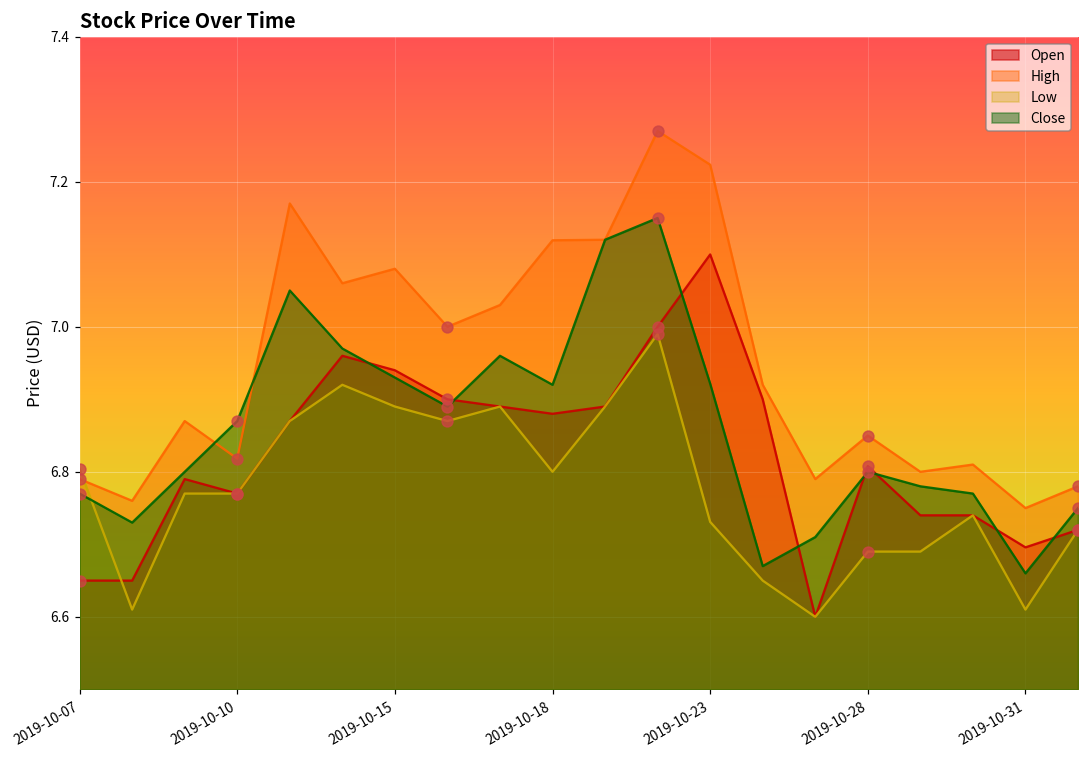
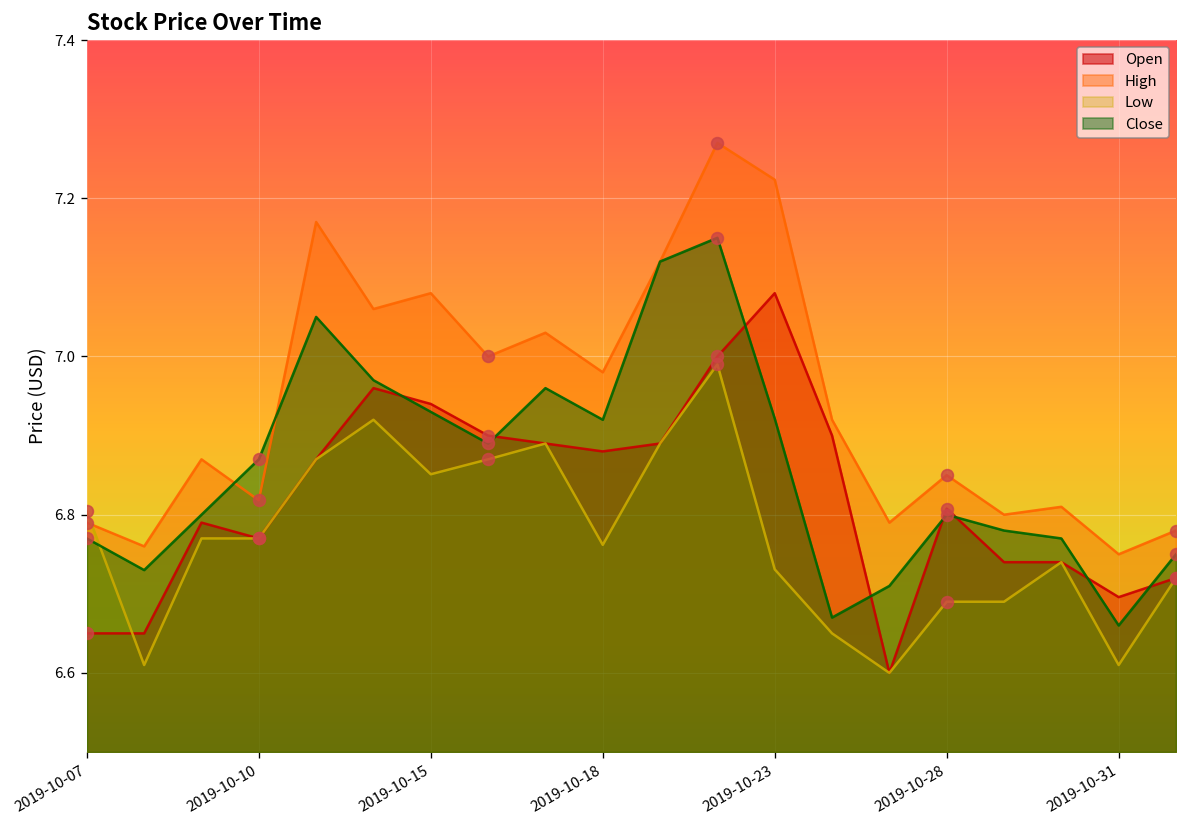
Low, 2019-10-15: 6.89 -> 6.85
High, 2019-10-18: 7.12 -> 6.98
Low, 2019-10-18: 6.80 -> 6.76
Open, 2019-10-23: 7.10 -> 7.08
